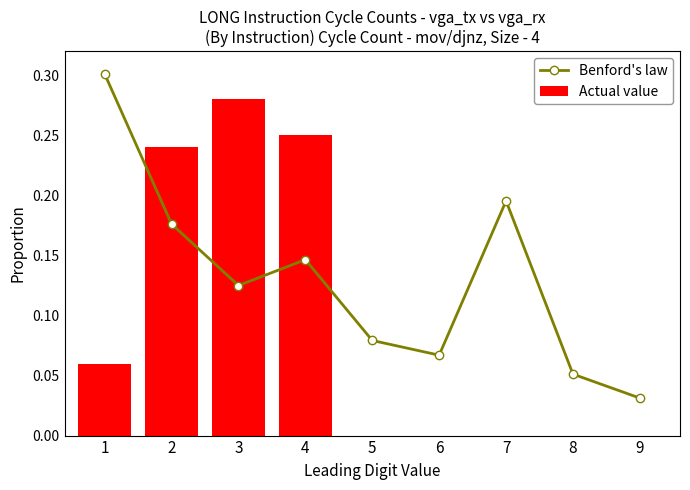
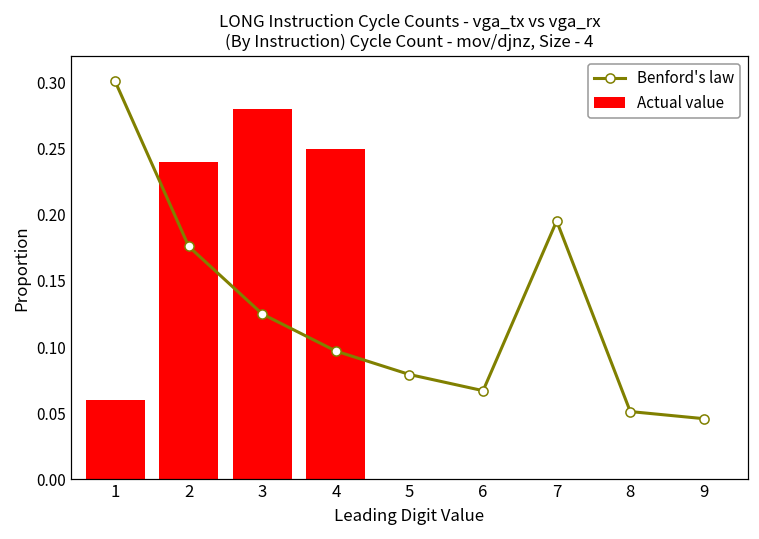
Benford's law, 4: 0.146 -> 0.097
Benford's law, 9: 0.031 -> 0.046
